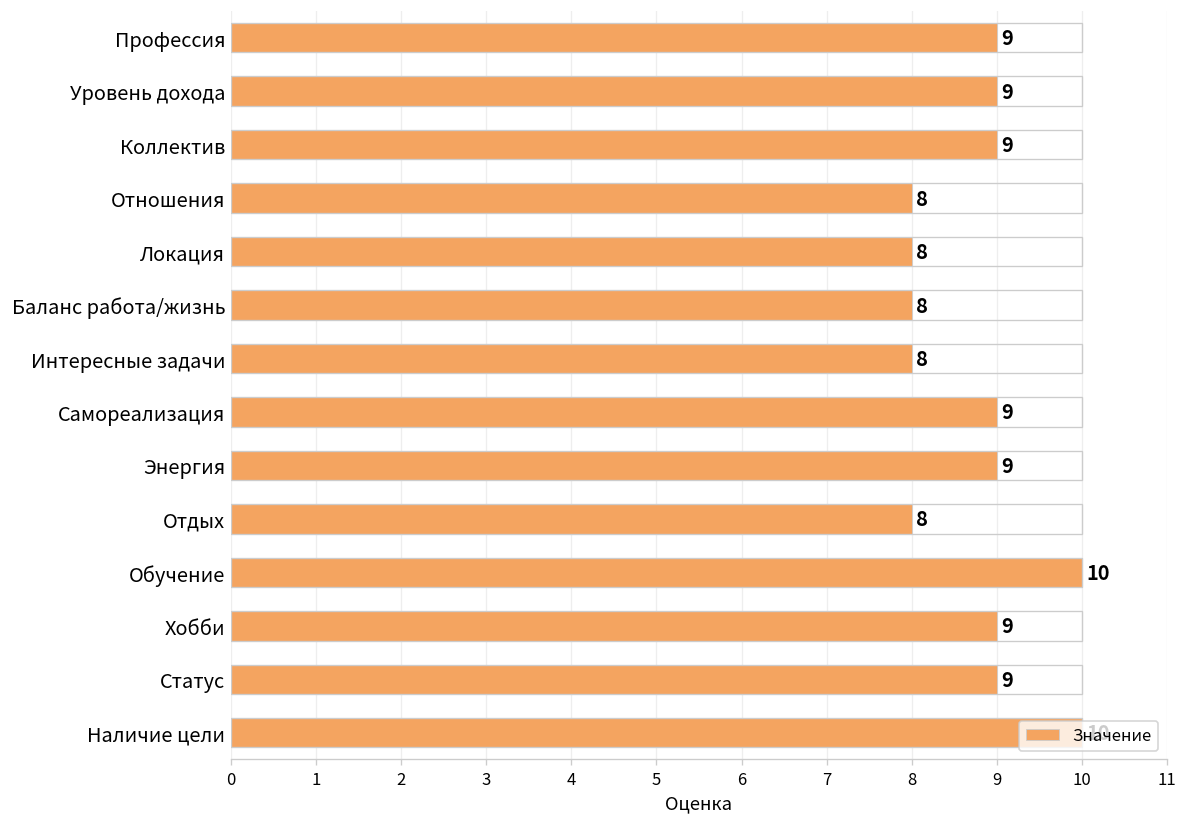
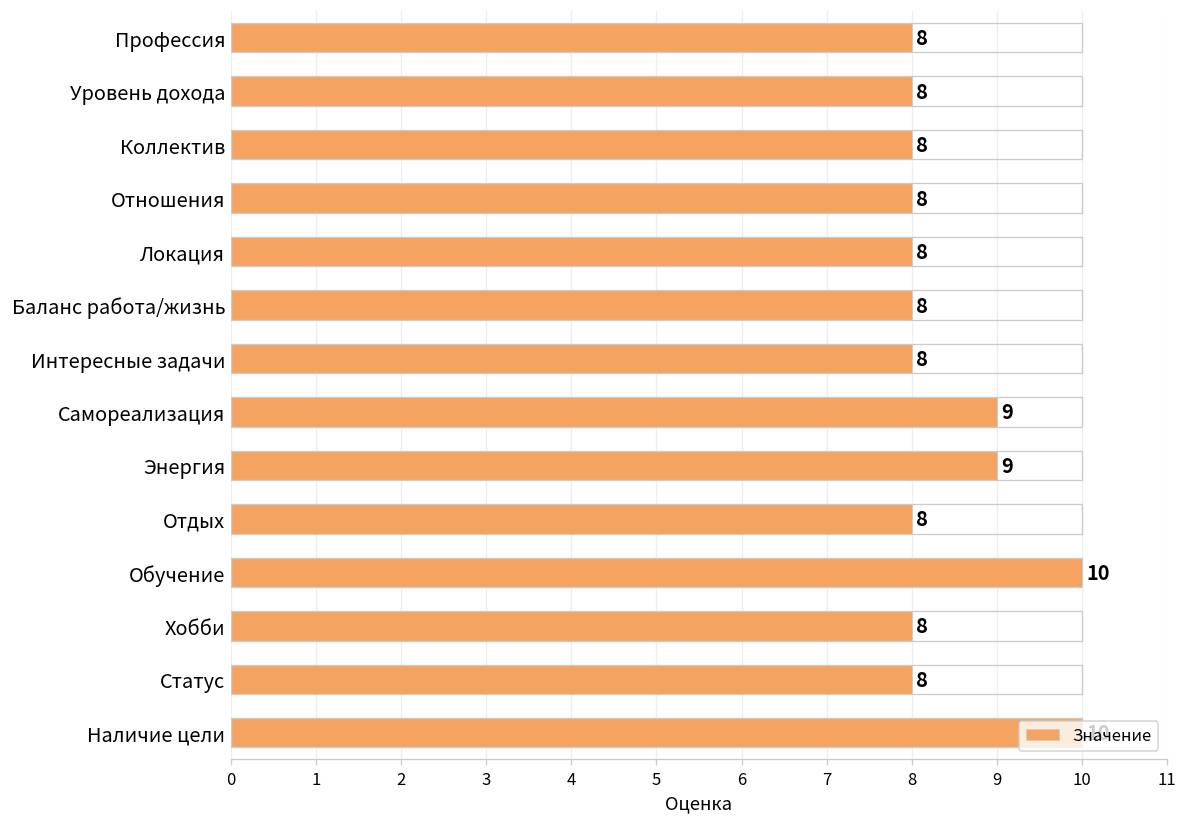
Значение, Профессия: 9 -> 8
Значение, Уровень дохода: 9 -> 8
Значение, Коллектив: 9 -> 8
Значение, Хобби: 9 -> 8
Значение, Статус: 9 -> 8
